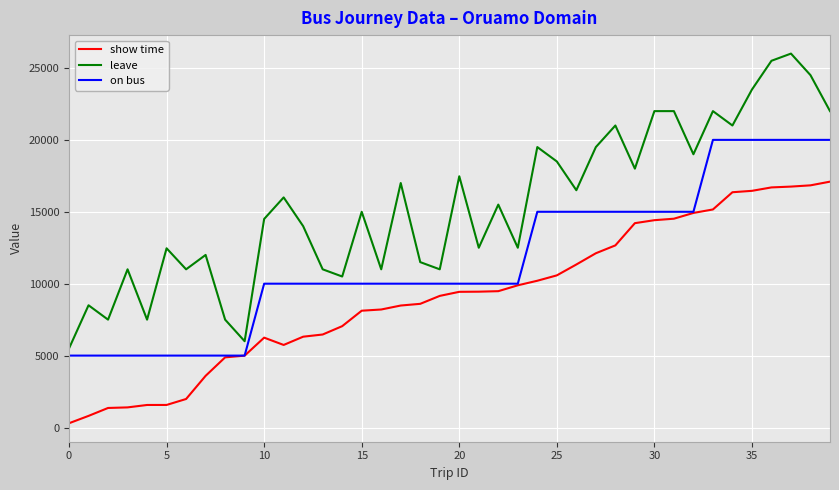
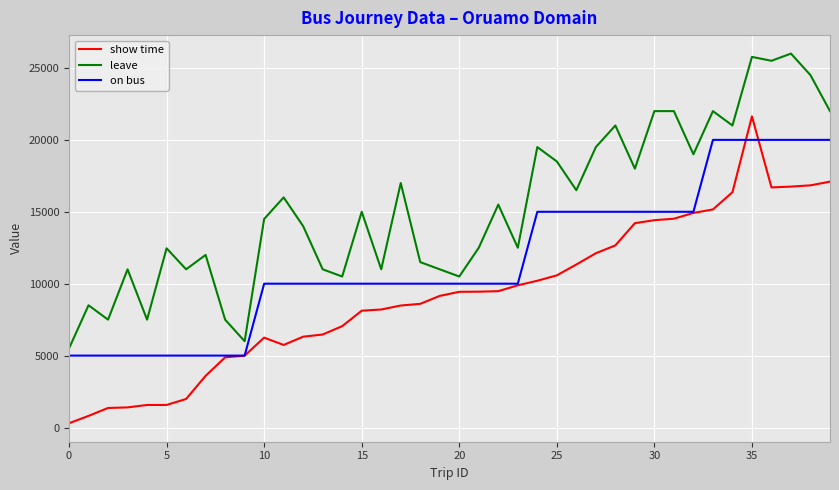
leave, 20: 17500 -> 10500
show time, 35: 16500 -> 21600
leave, 35: 23500 -> 25800
